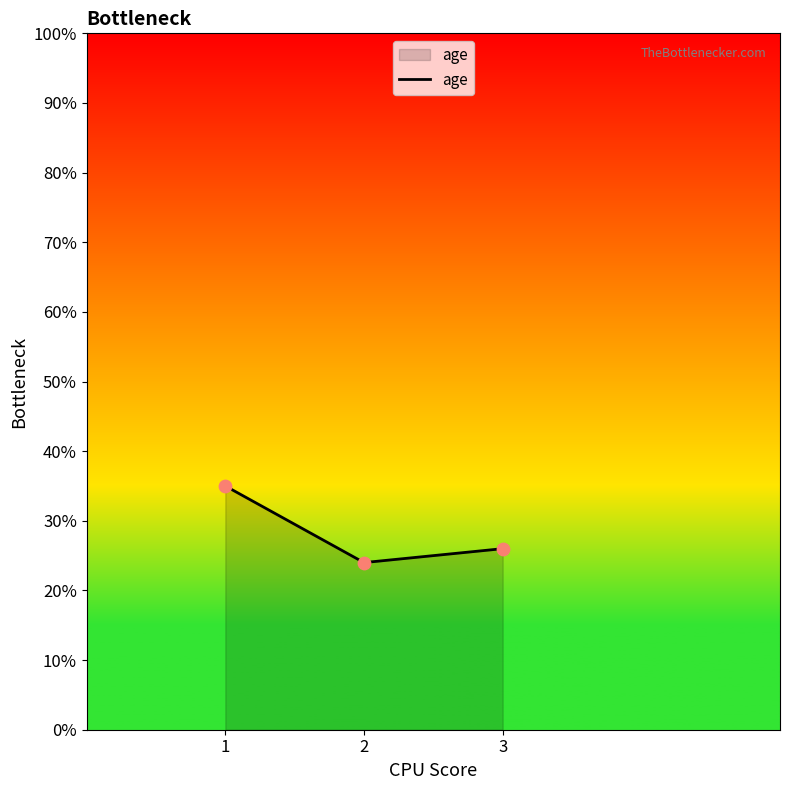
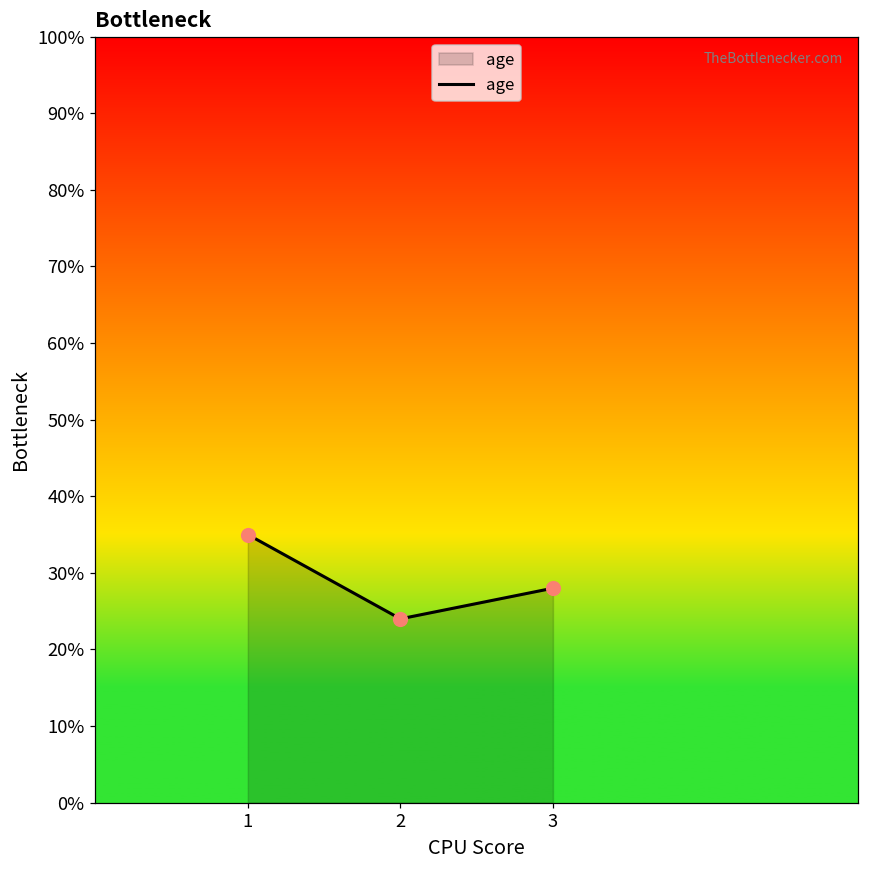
3: 26% -> 28%
